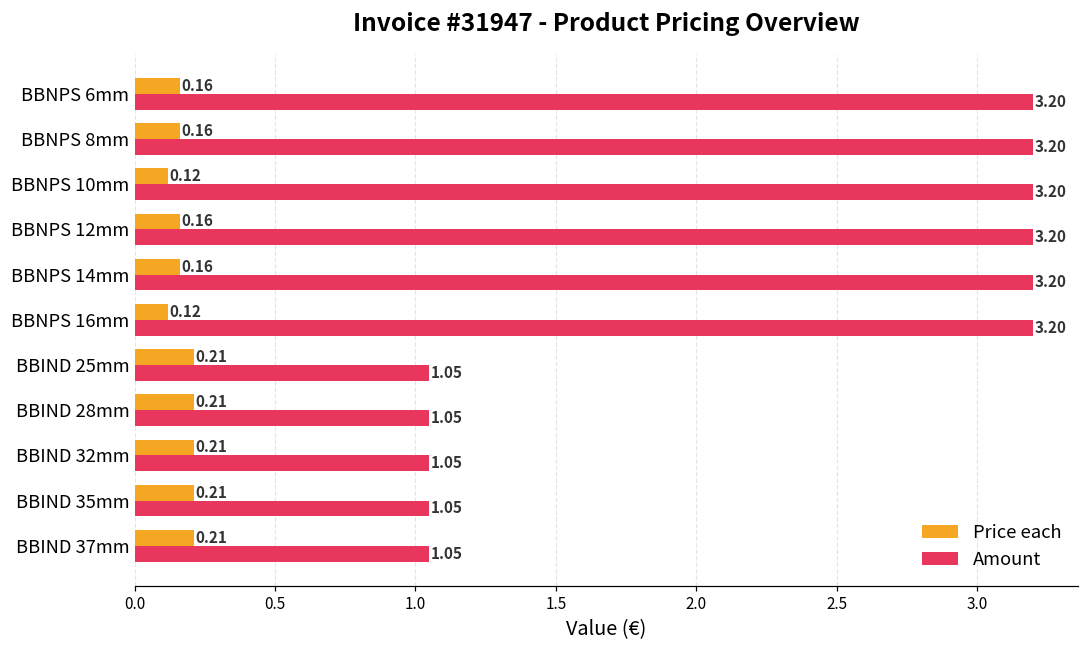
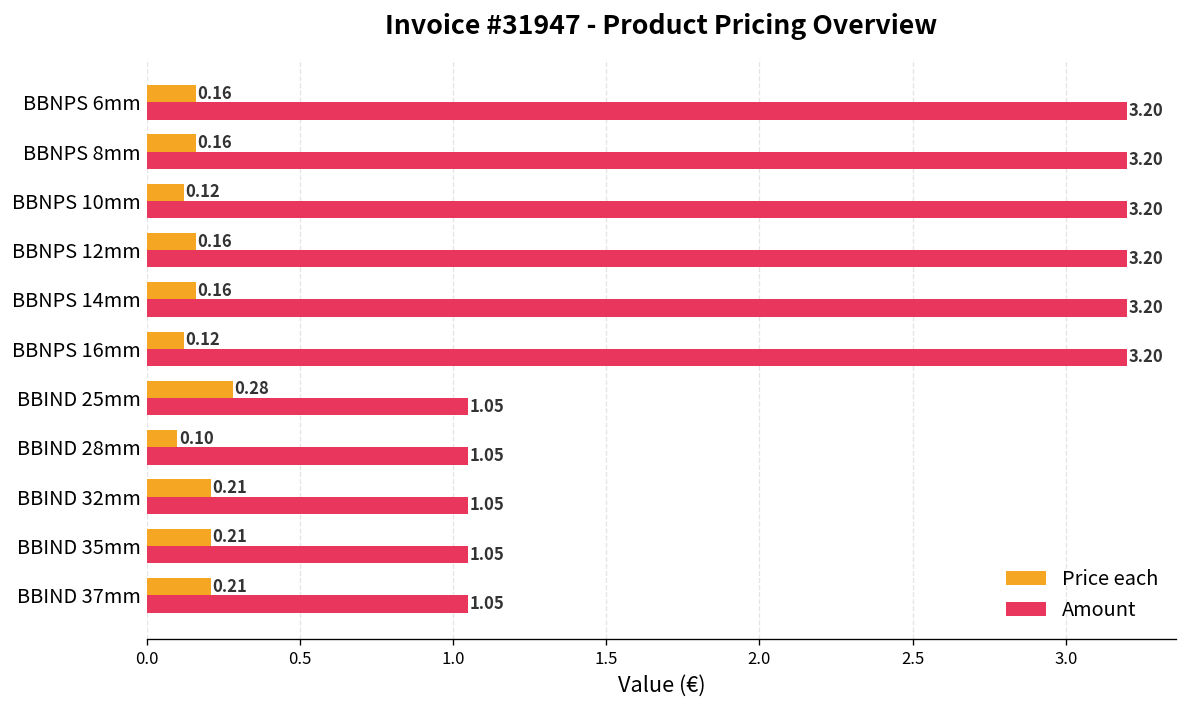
Price each, BBIND 25mm: 0.21 -> 0.28
Price each, BBIND 28mm: 0.21 -> 0.10
